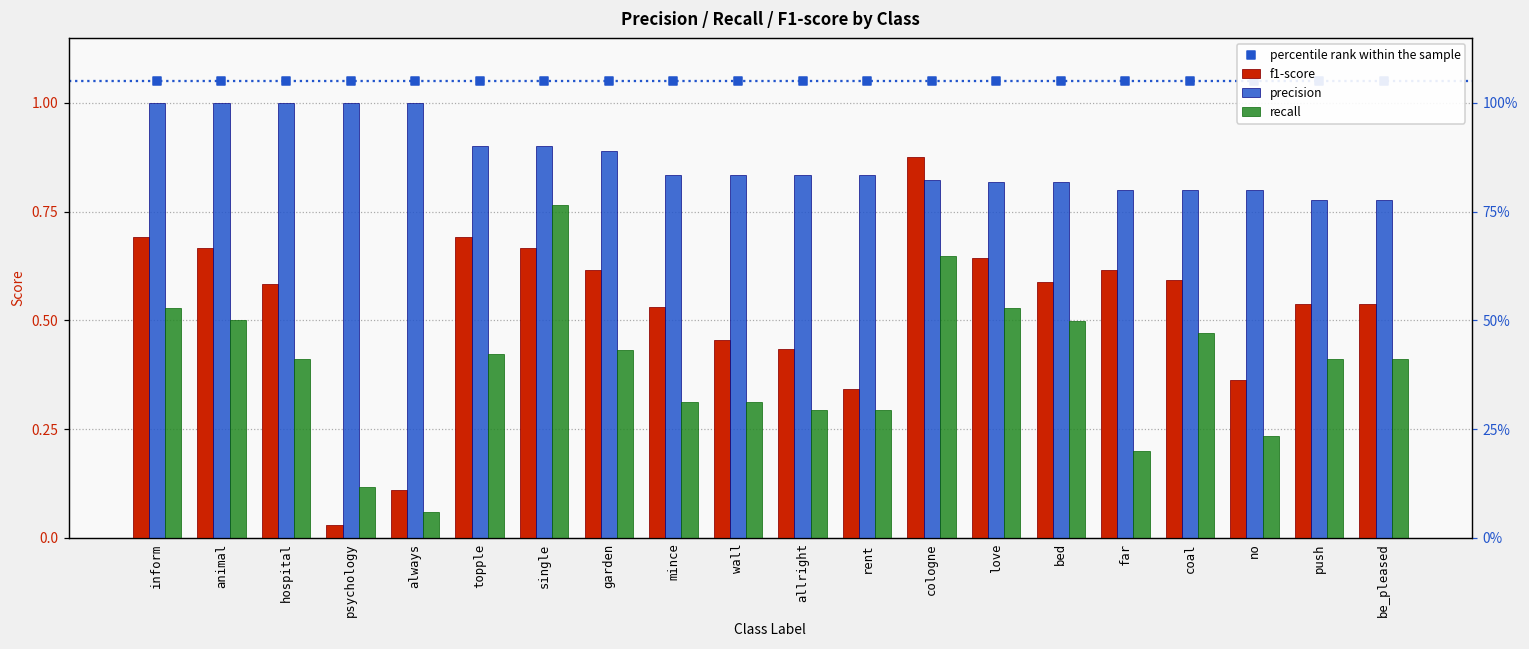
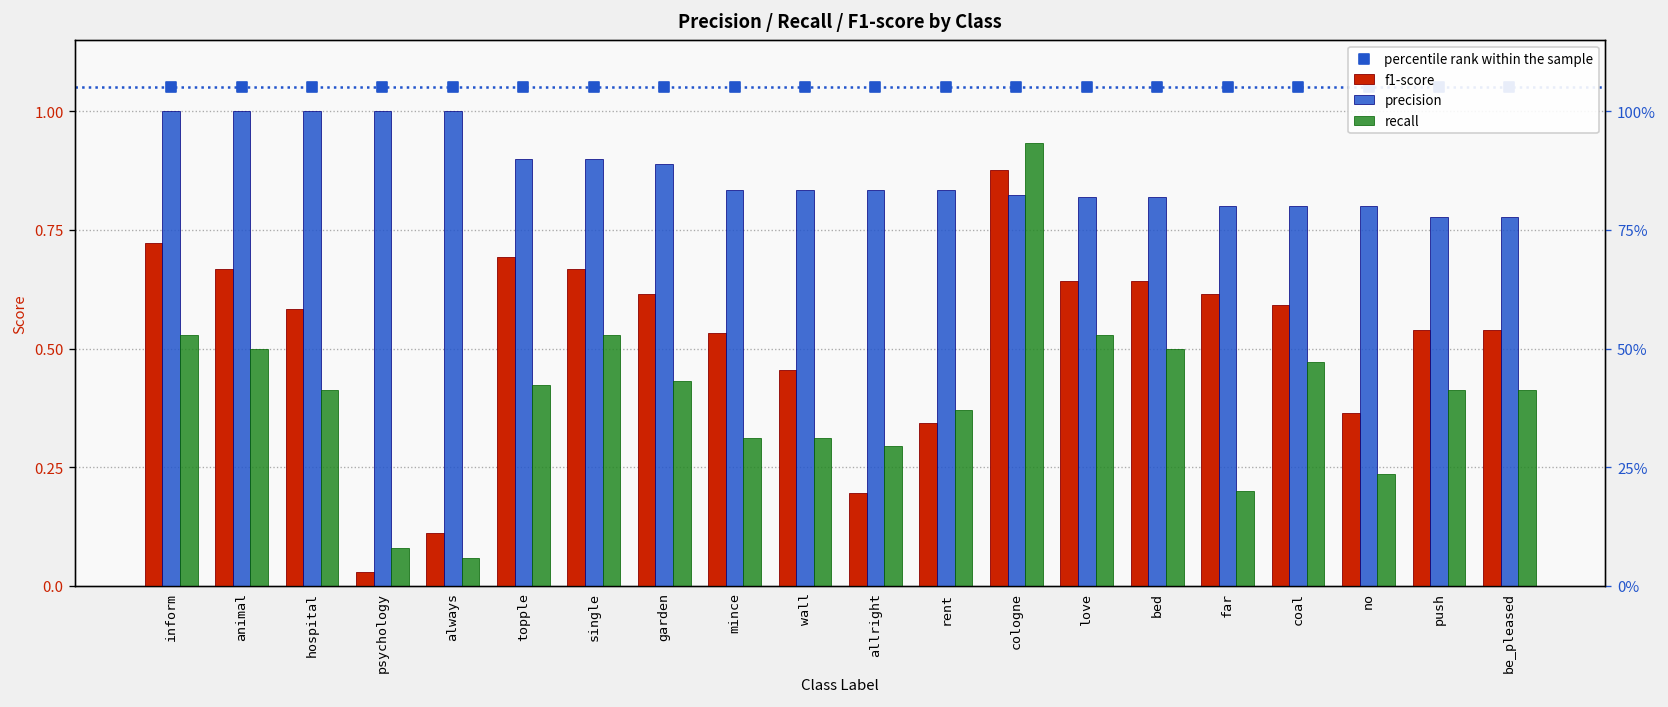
f1-score, inform: 0.69 -> 0.72
recall, psychology: 0.12 -> 0.08
recall, single: 0.77 -> 0.53
f1-score, allright: 0.43 -> 0.19
recall, rent: 0.29 -> 0.37
recall, cologne: 0.65 -> 0.93
f1-score, bed: 0.59 -> 0.64
